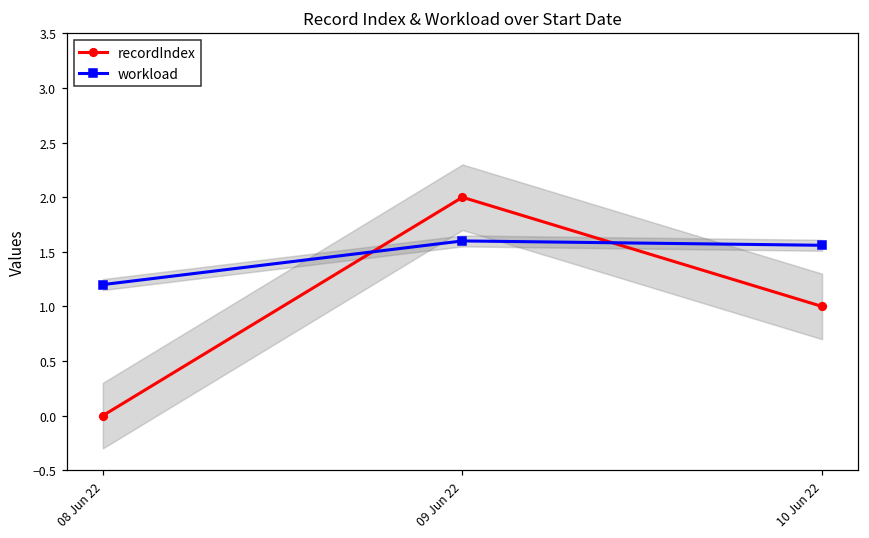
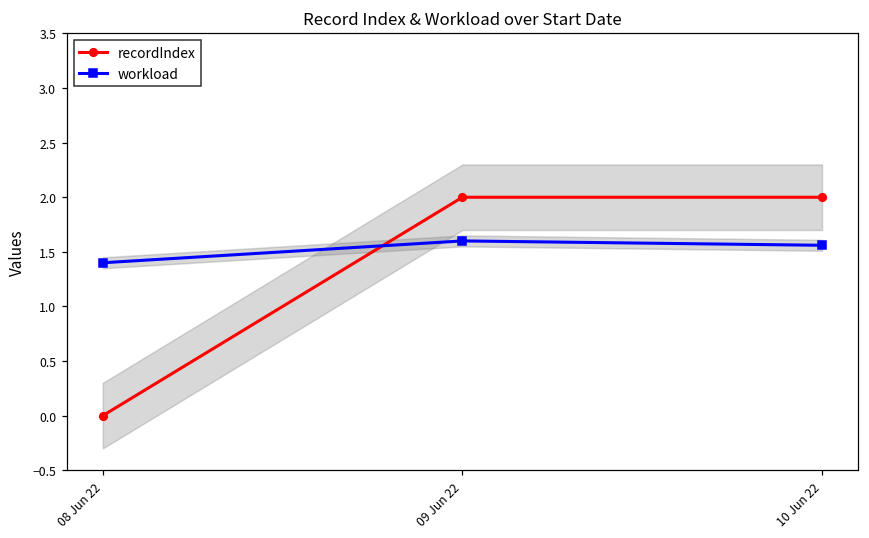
workload, 08 Jun 22: 1.2 -> 1.4
recordIndex, 10 Jun 22: 1 -> 2
